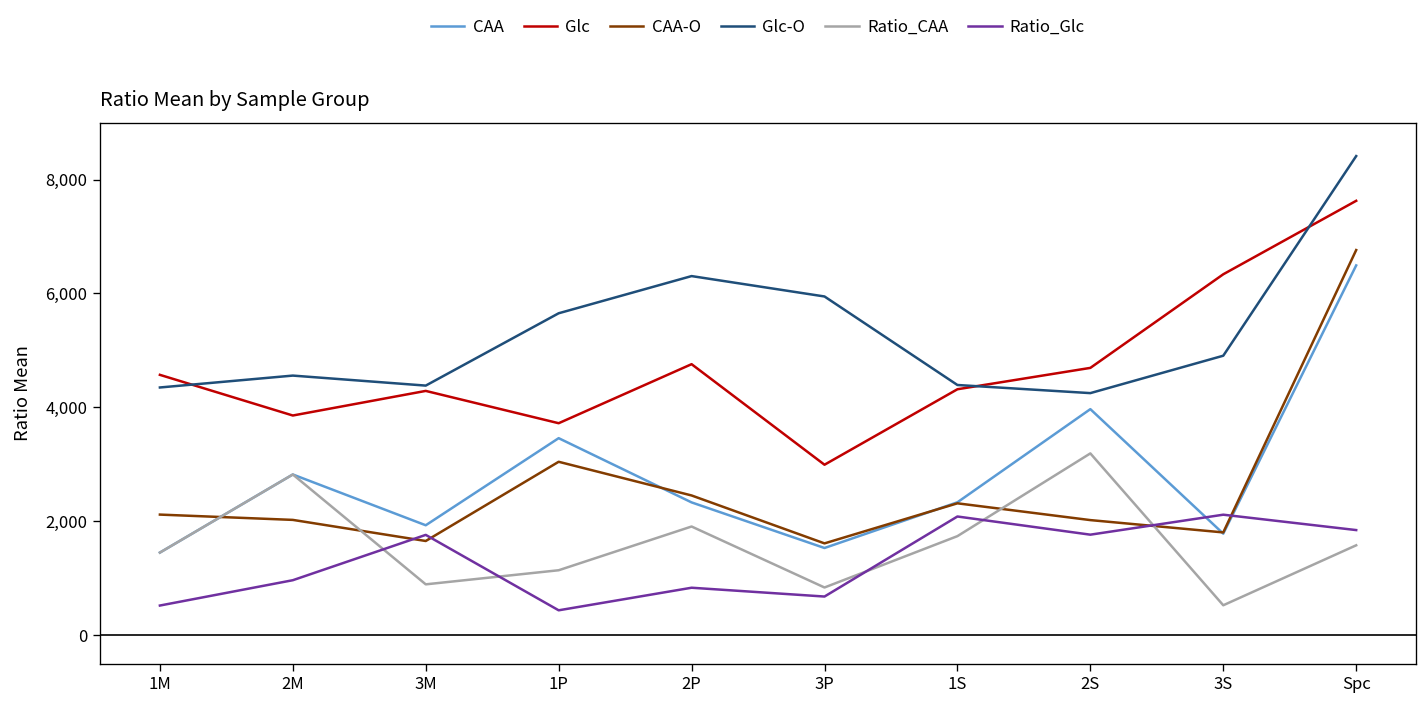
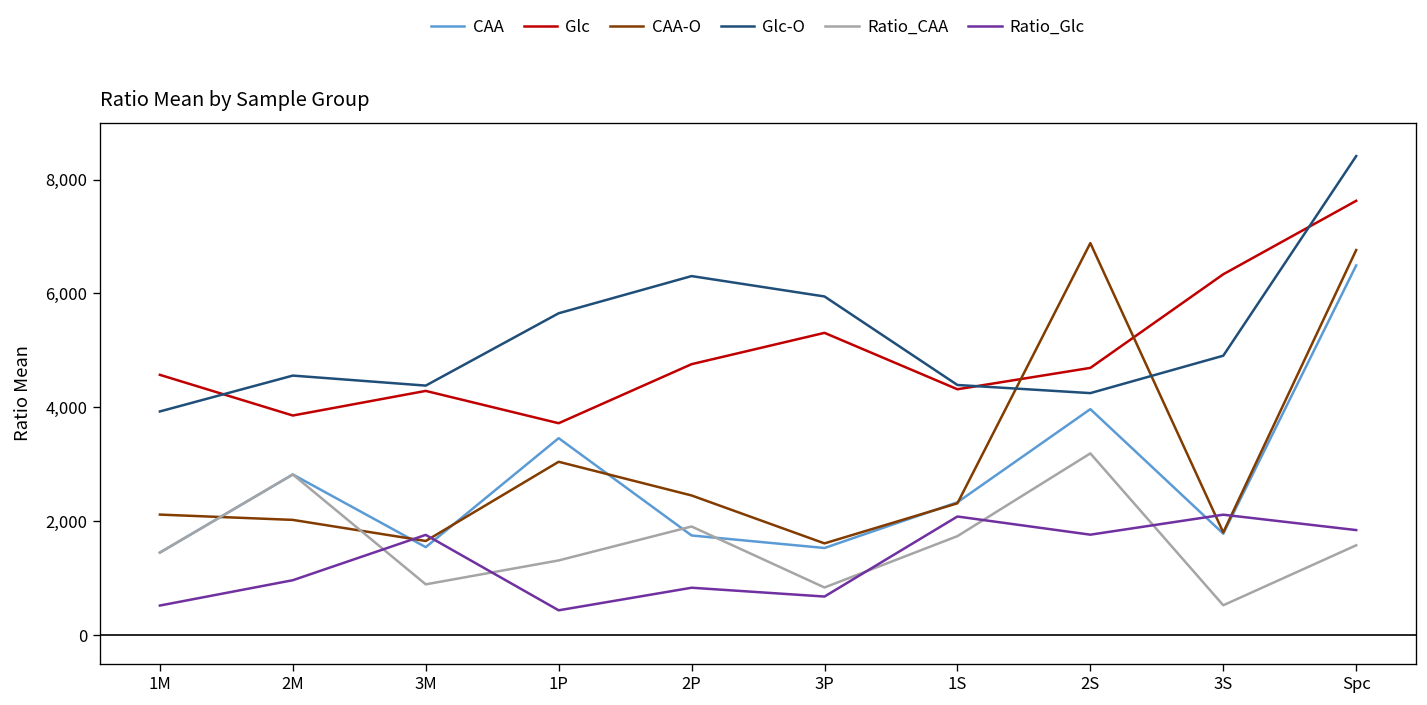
Glc-O, 1M: 4,300 -> 3,900
CAA, 3M: 1,900 -> 1,500
Ratio_CAA, 1P: 1,100 -> 1,300
CAA, 2P: 2,300 -> 1,800
Glc, 3P: 3,000 -> 5,300
CAA-O, 2S: 2,000 -> 6,900
